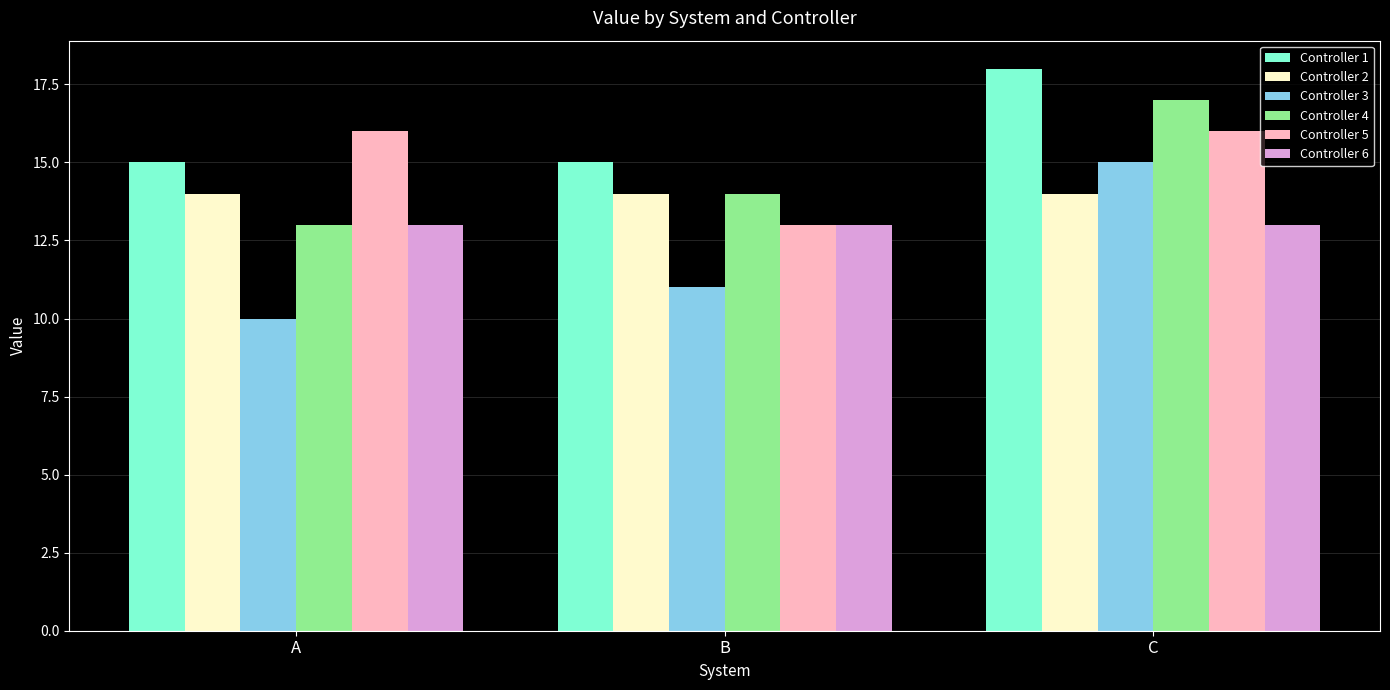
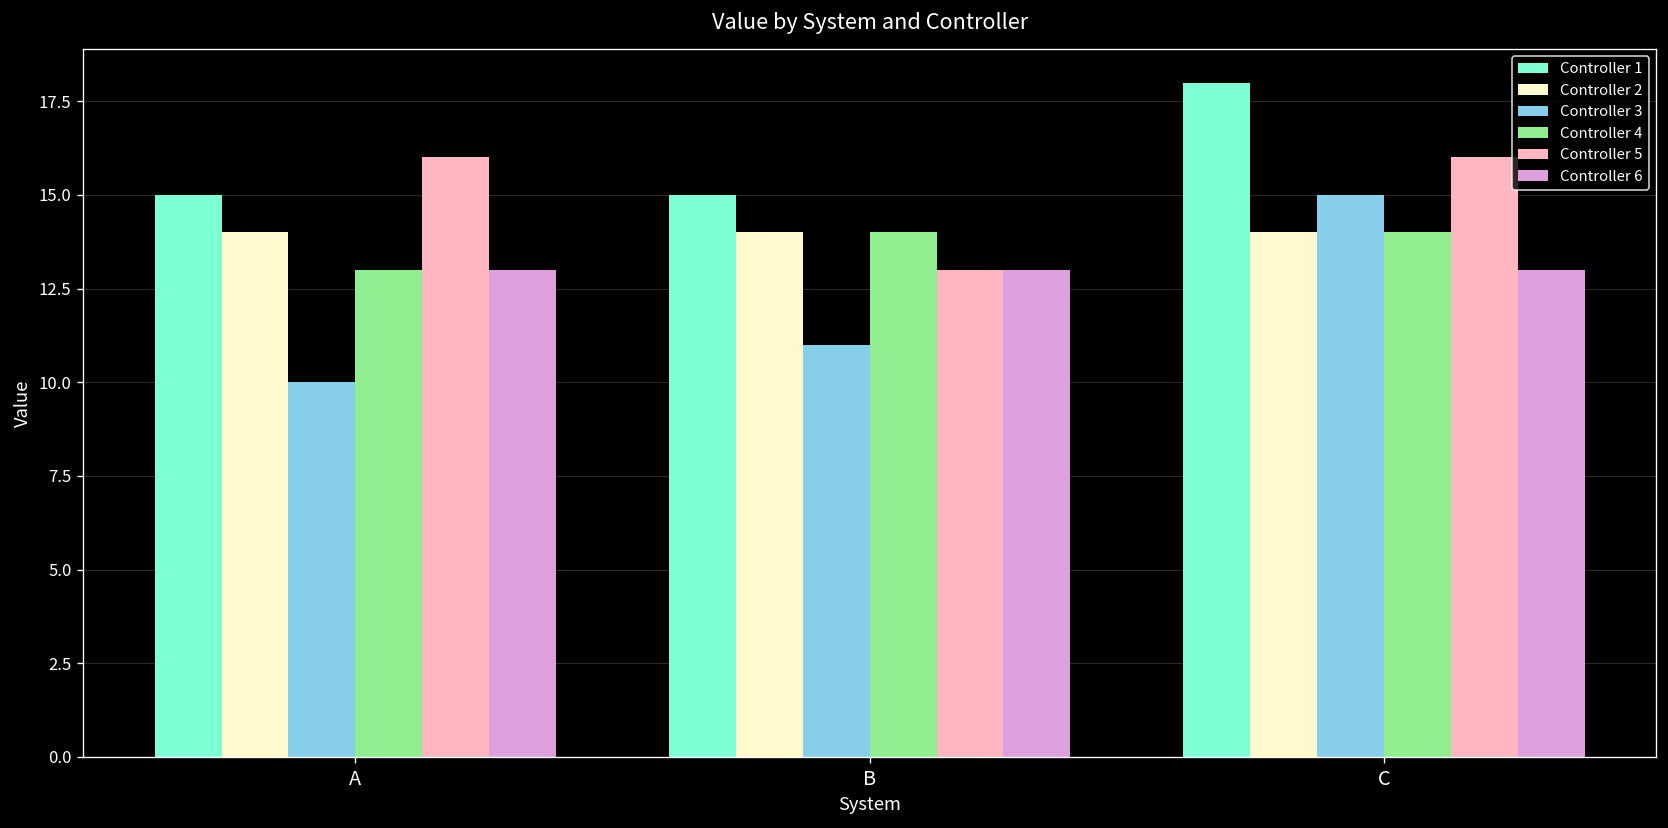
Controller 4, C: 17 -> 14
